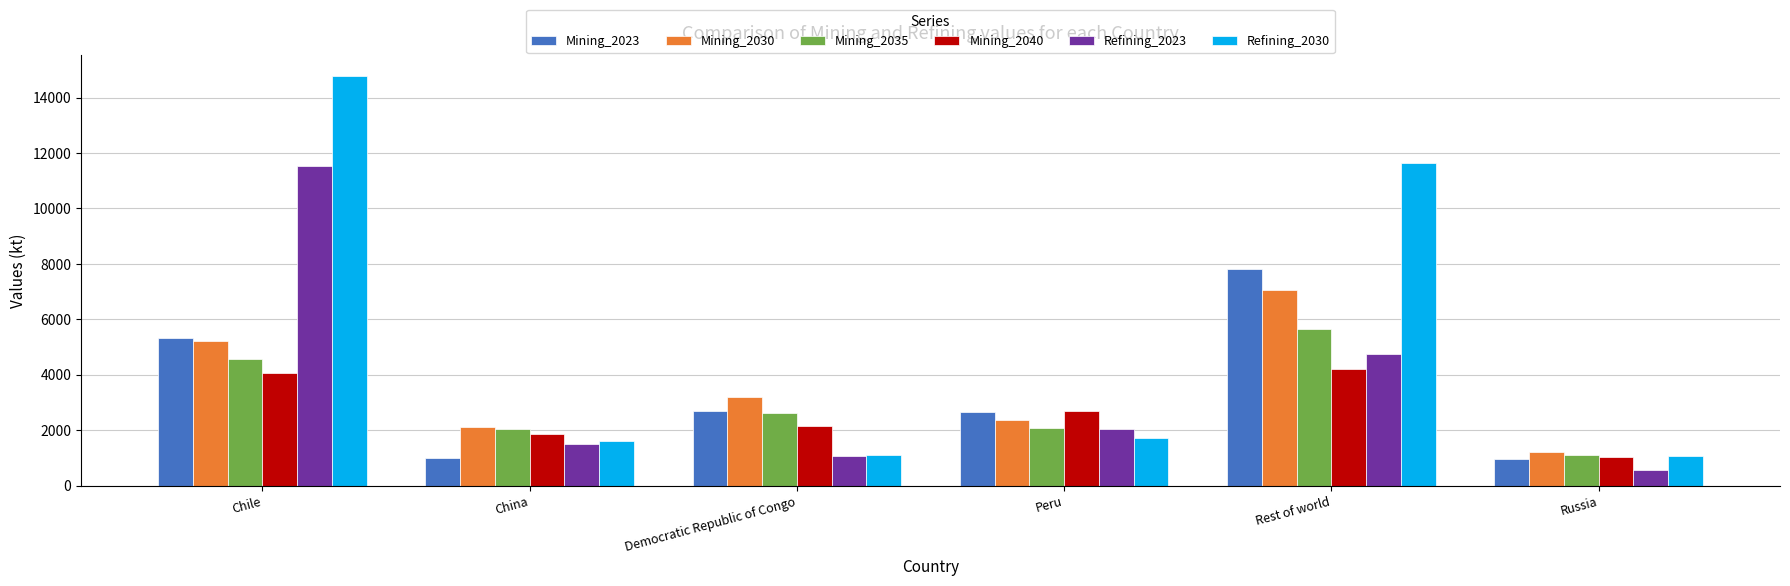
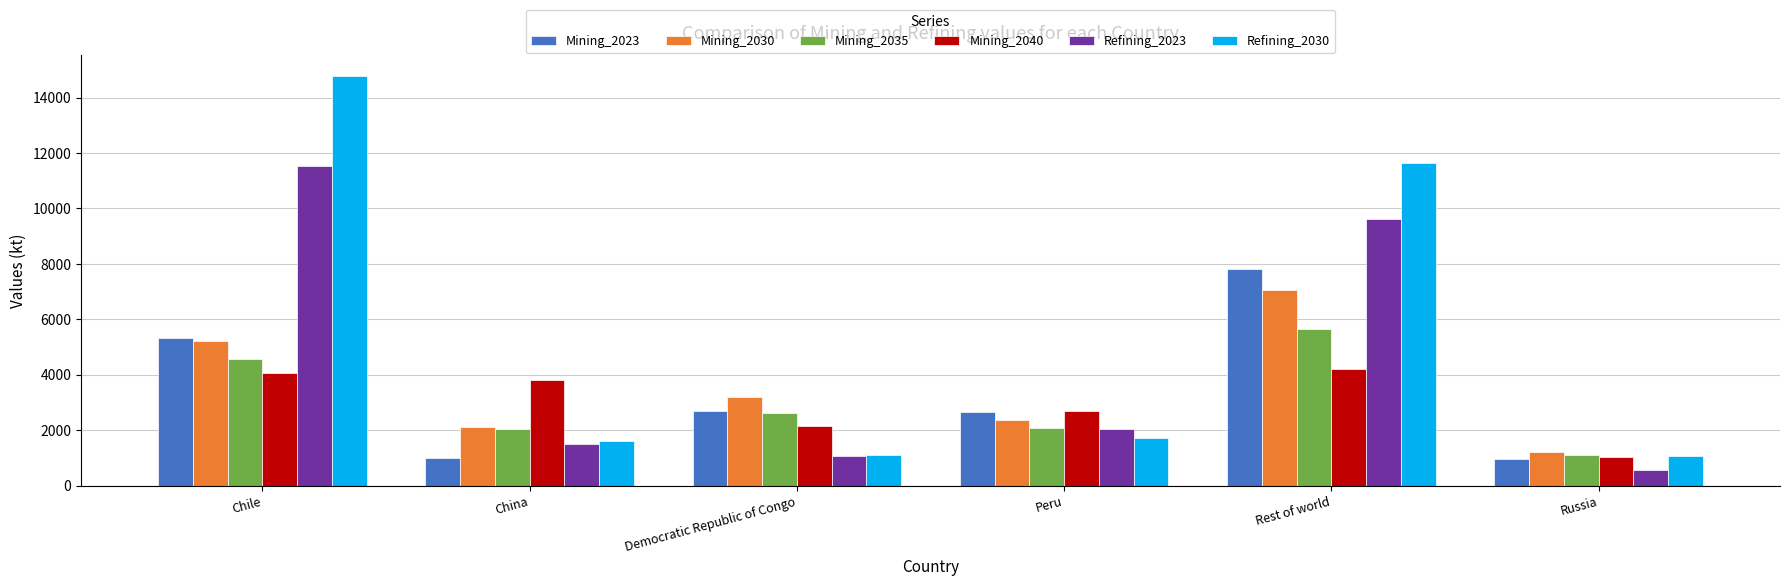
Mining_2040, China: 1900 -> 3800
Refining_2023, Rest of world: 4700 -> 9600
